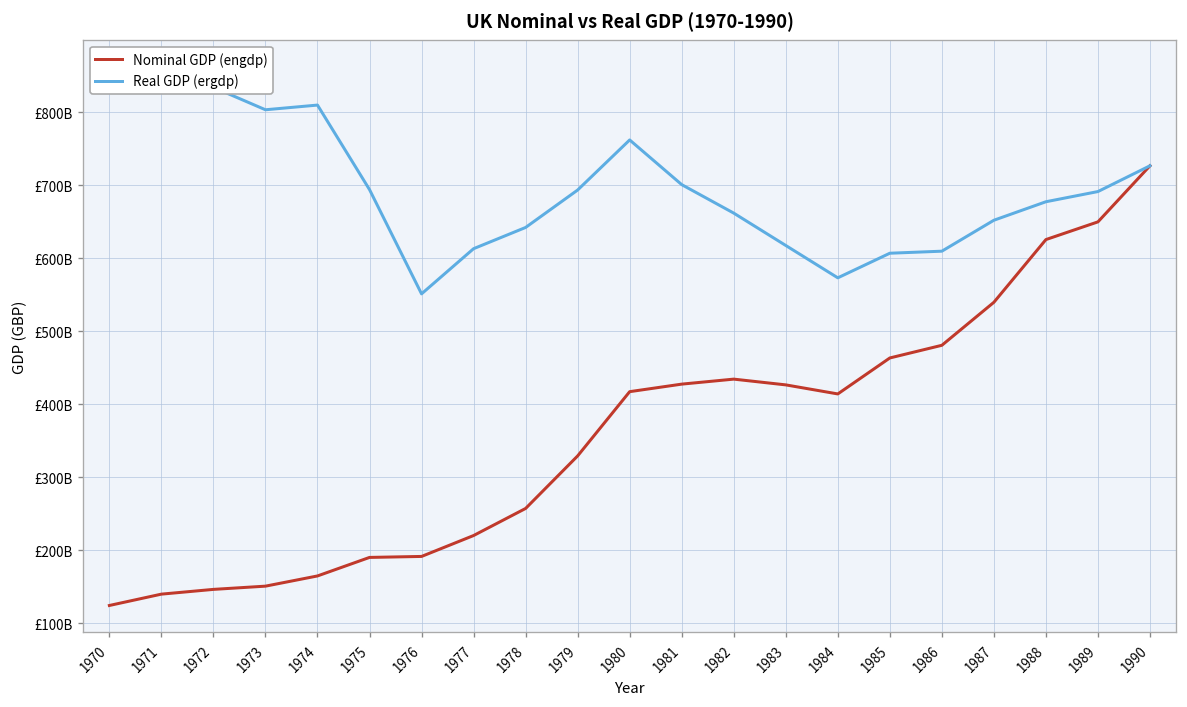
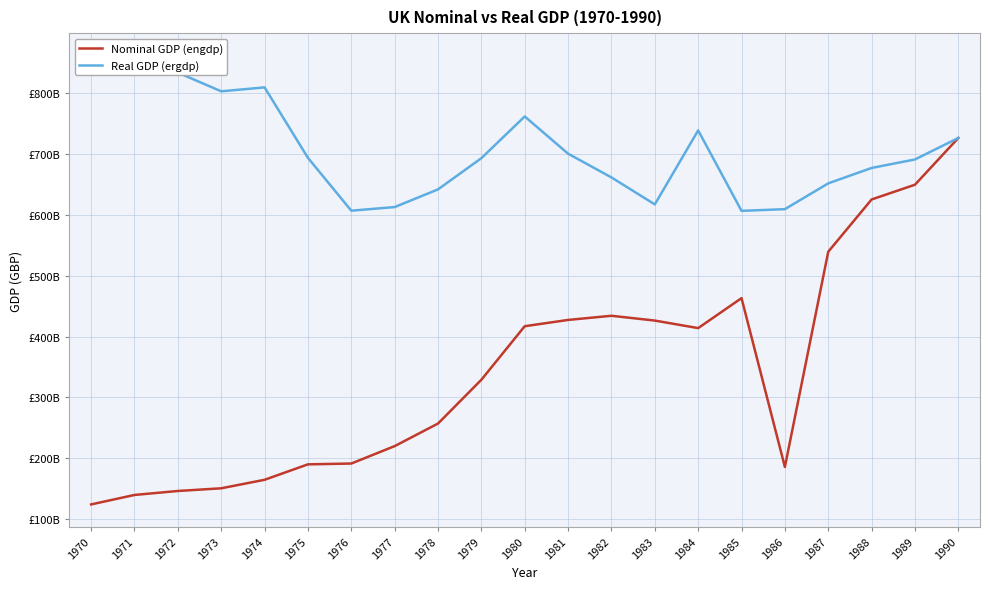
Real GDP (ergdp), 1976: £550000000000 -> £610000000000
Real GDP (ergdp), 1984: £570000000000 -> £740000000000
Nominal GDP (engdp), 1986: £480000000000 -> £190000000000
